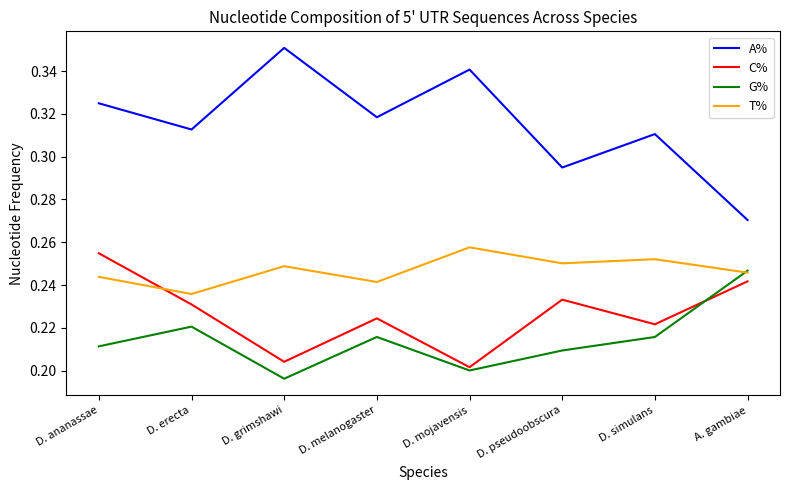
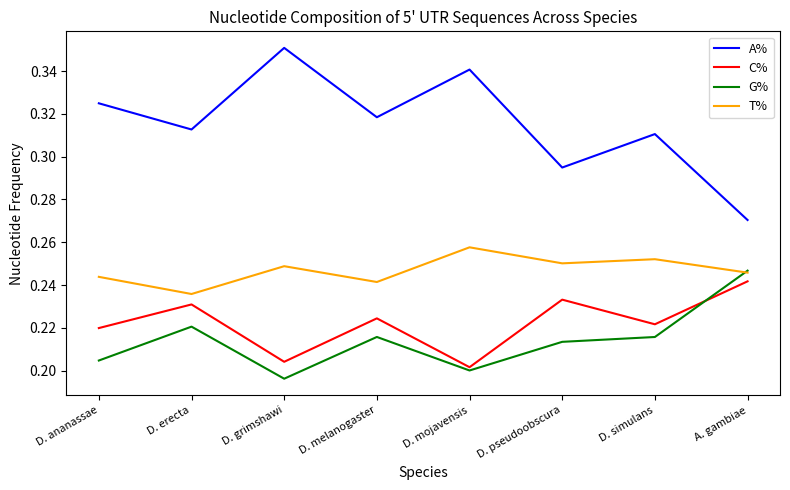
C%, D. ananassae: 0.255 -> 0.220
G%, D. ananassae: 0.211 -> 0.205
G%, D. pseudoobscura: 0.209 -> 0.213
